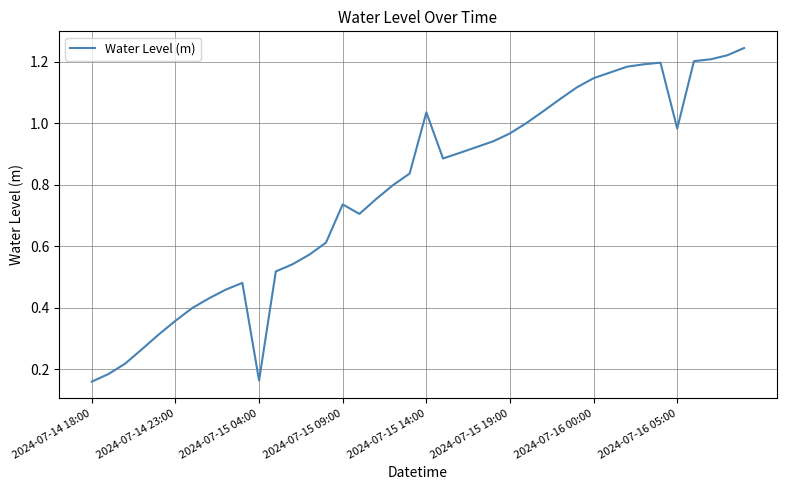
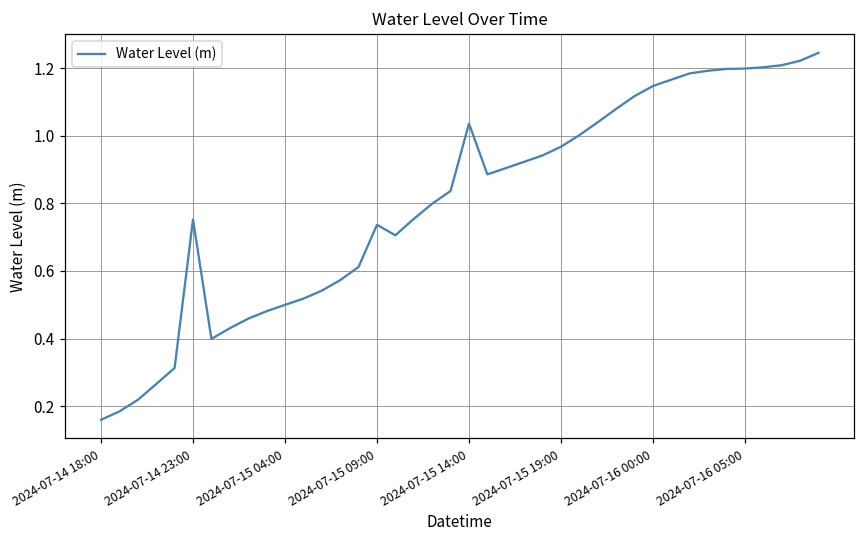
2024-07-14 23:00: 0.36 -> 0.75
2024-07-15 04:00: 0.16 -> 0.50
2024-07-16 05:00: 0.98 -> 1.20
